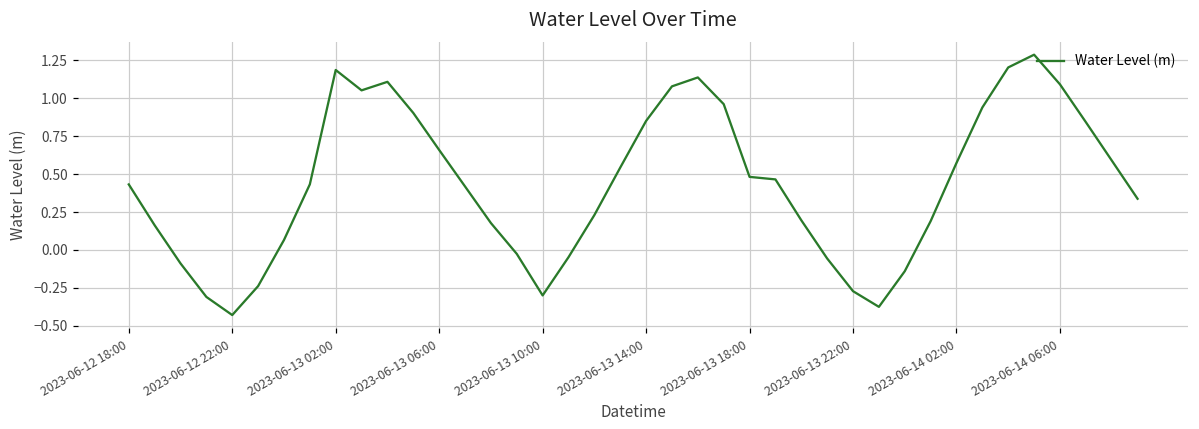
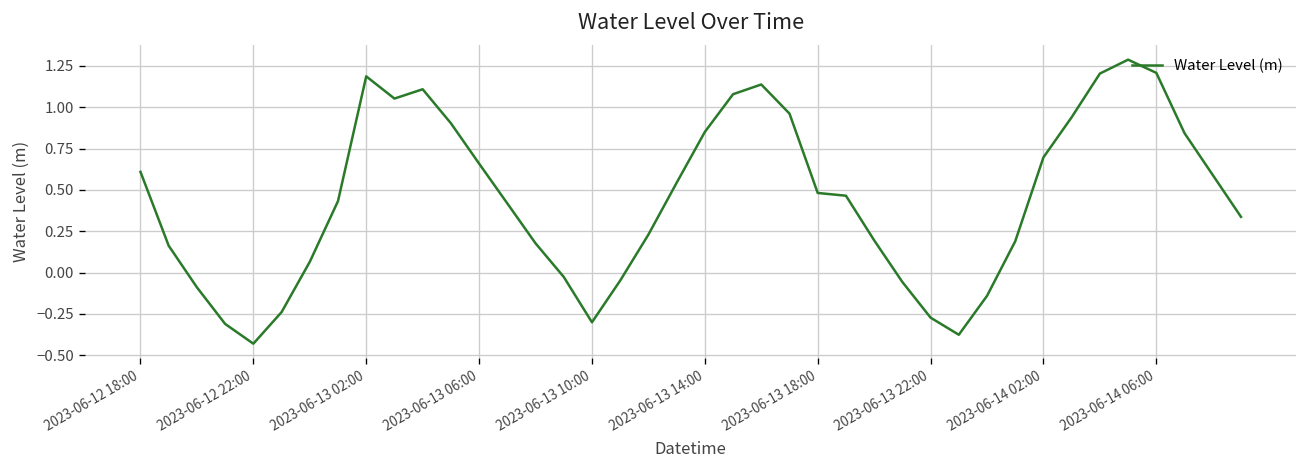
2023-06-12 18:00: 0.43 -> 0.61
2023-06-14 02:00: 0.57 -> 0.70
2023-06-14 06:00: 1.09 -> 1.21
